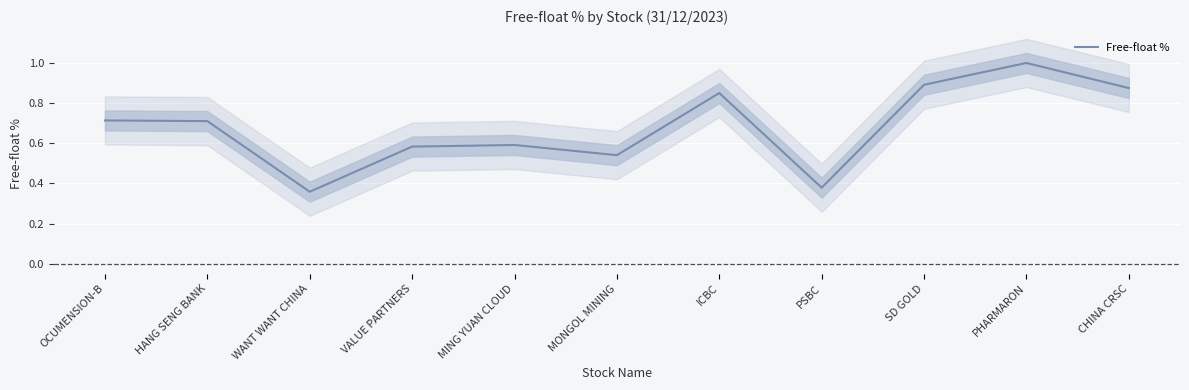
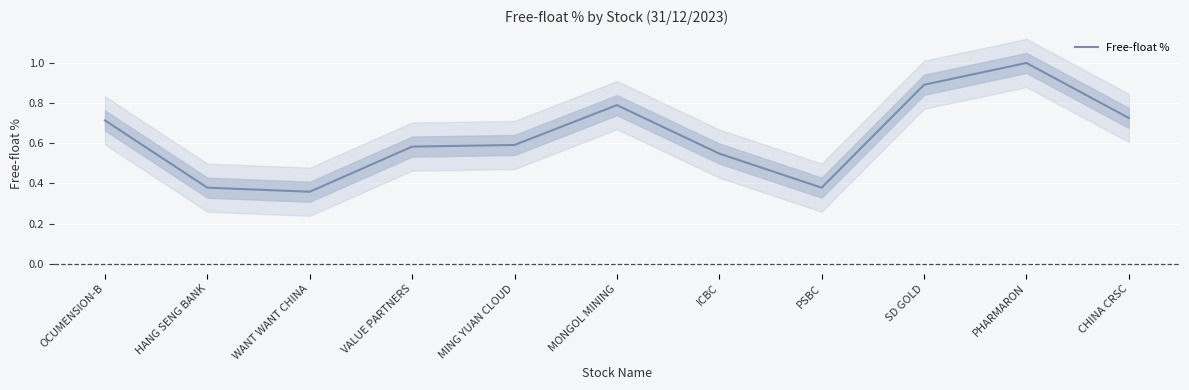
Free-float %, HANG SENG BANK: 0.71 -> 0.38
Free-float %, MONGOL MINING: 0.54 -> 0.79
Free-float %, ICBC: 0.85 -> 0.55
Free-float %, CHINA CRSC: 0.88 -> 0.73
